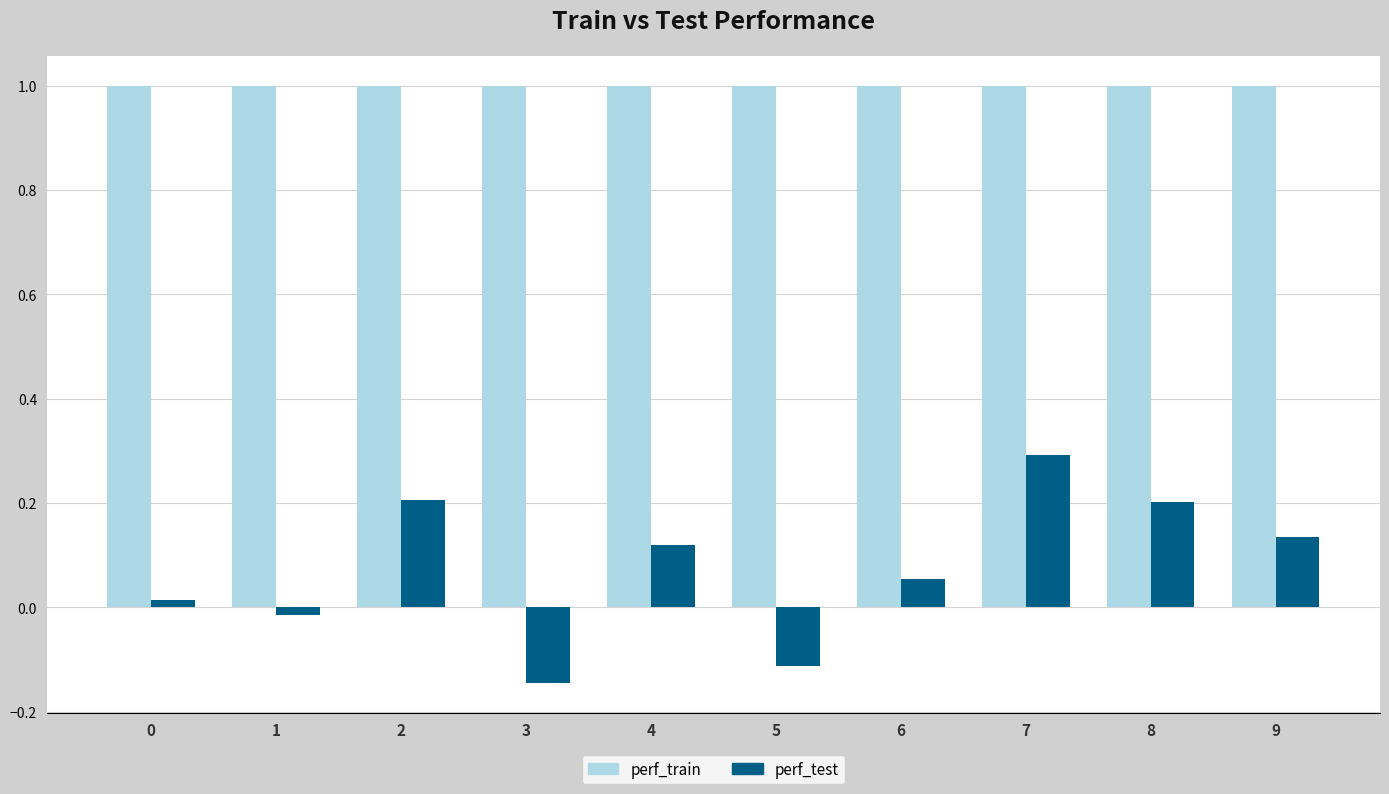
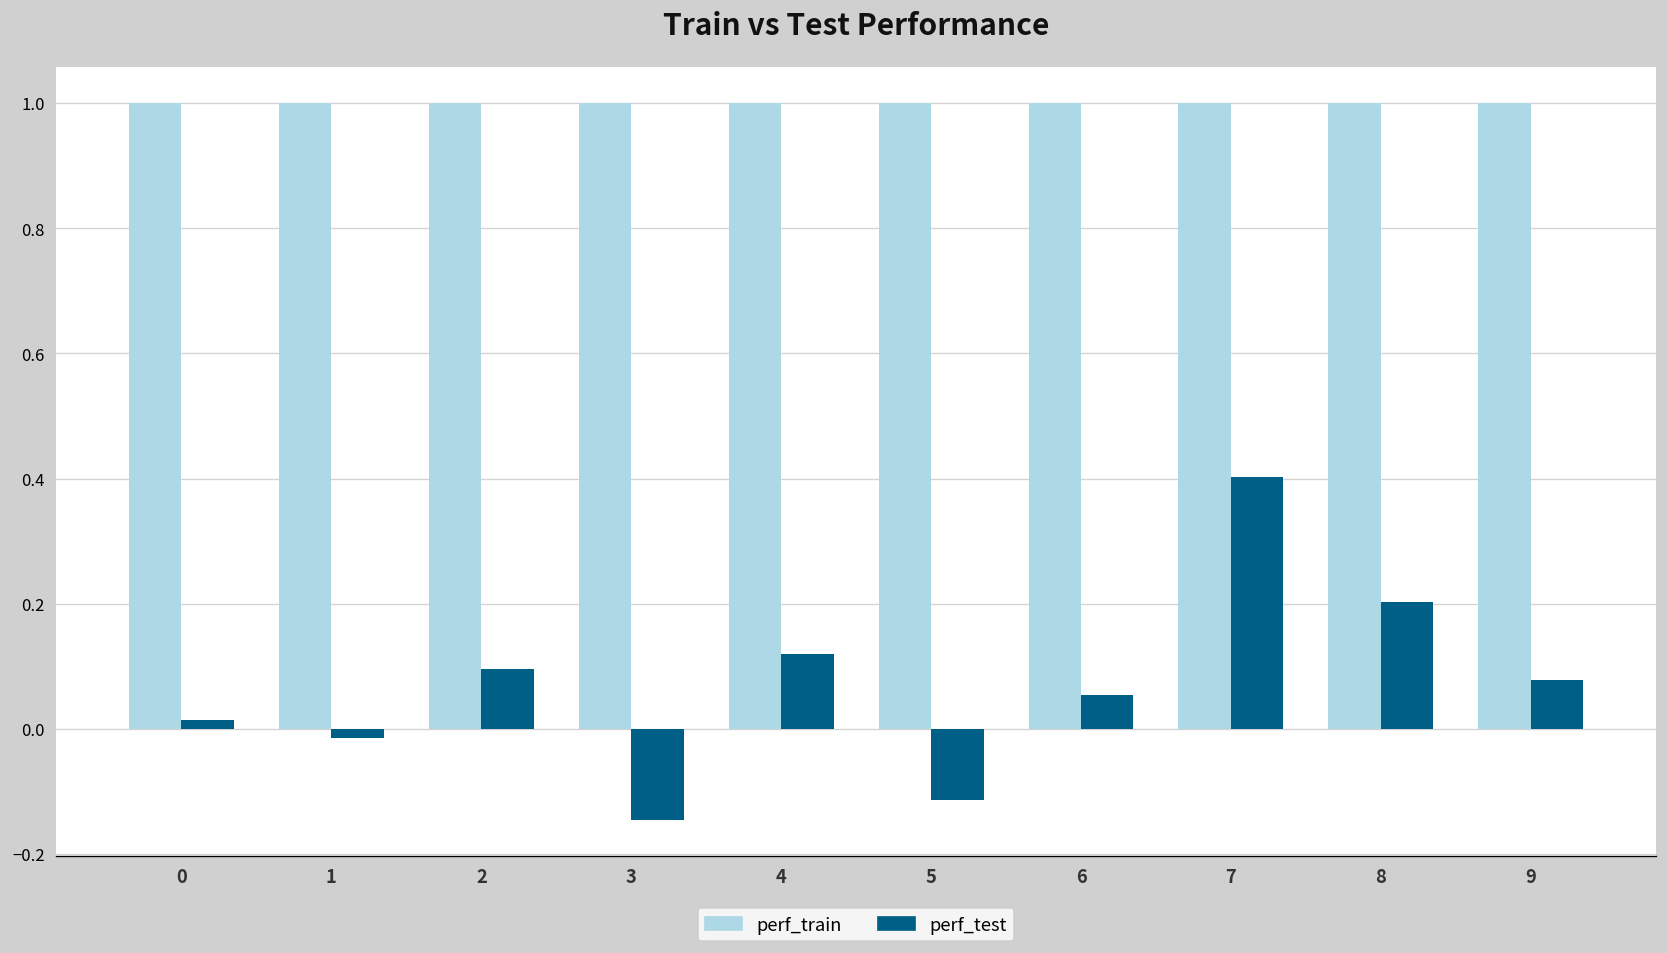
perf_test, 2: 0.21 -> 0.10
perf_test, 7: 0.29 -> 0.40
perf_test, 9: 0.13 -> 0.08
